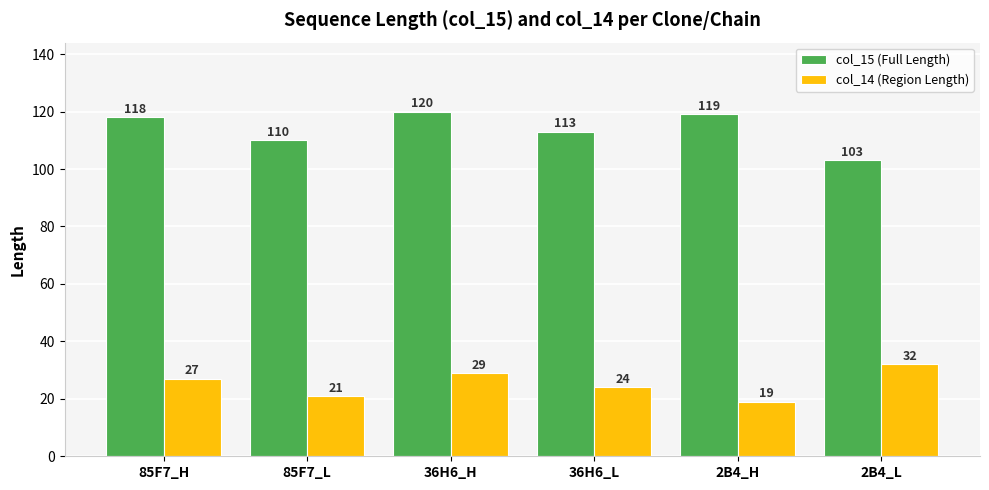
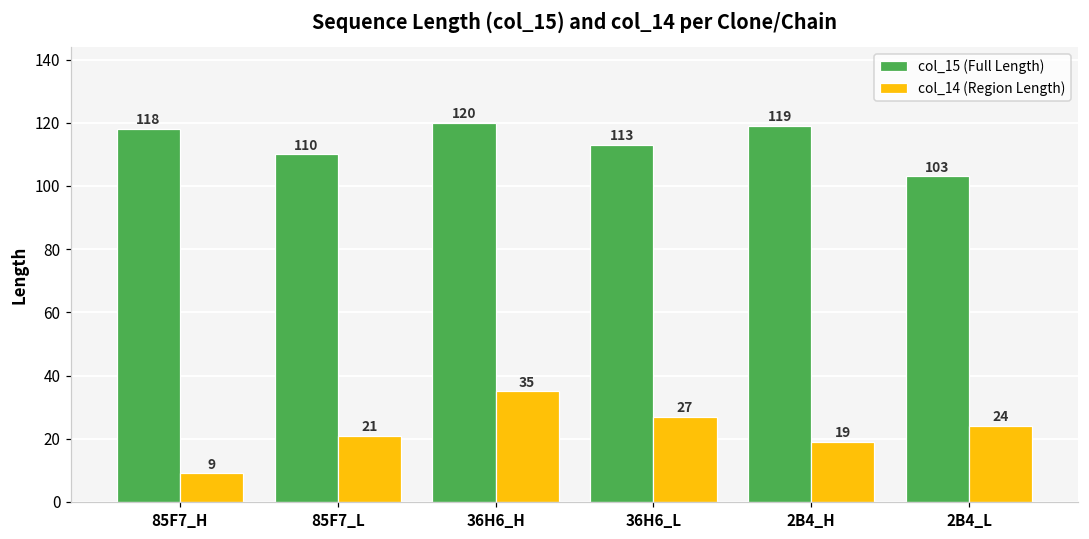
col_14 (Region Length), 85F7_H: 27 -> 9
col_14 (Region Length), 36H6_H: 29 -> 35
col_14 (Region Length), 36H6_L: 24 -> 27
col_14 (Region Length), 2B4_L: 32 -> 24
